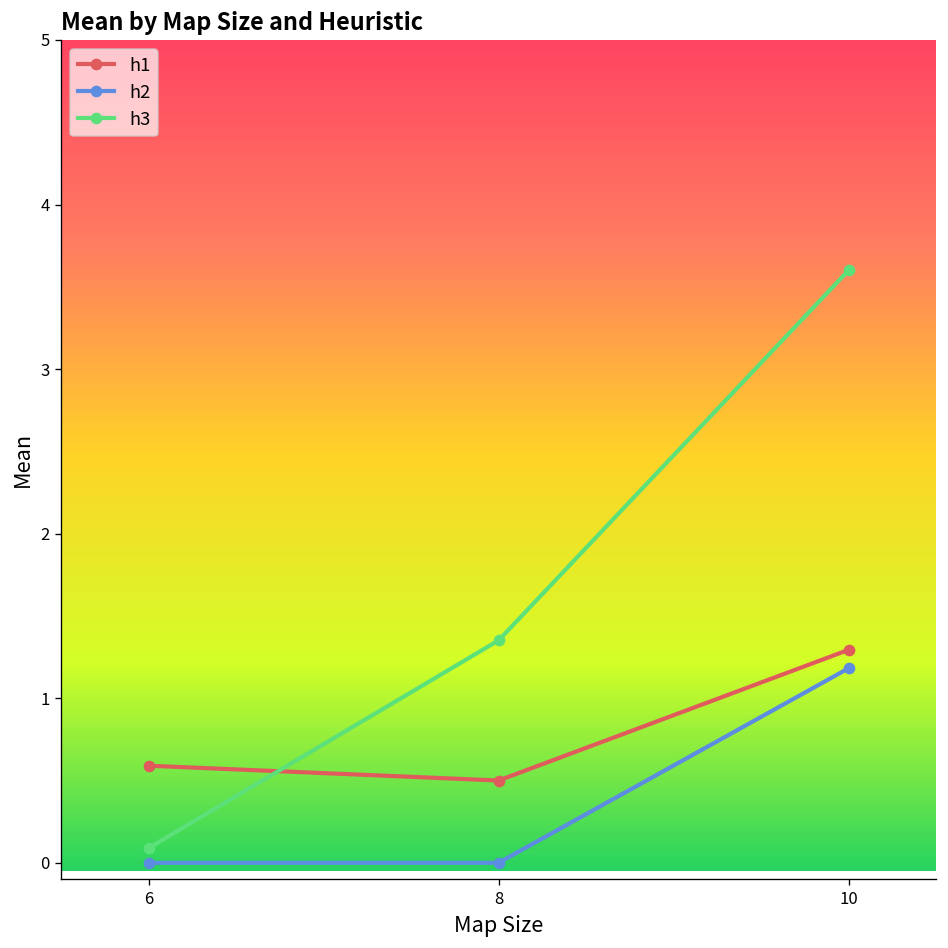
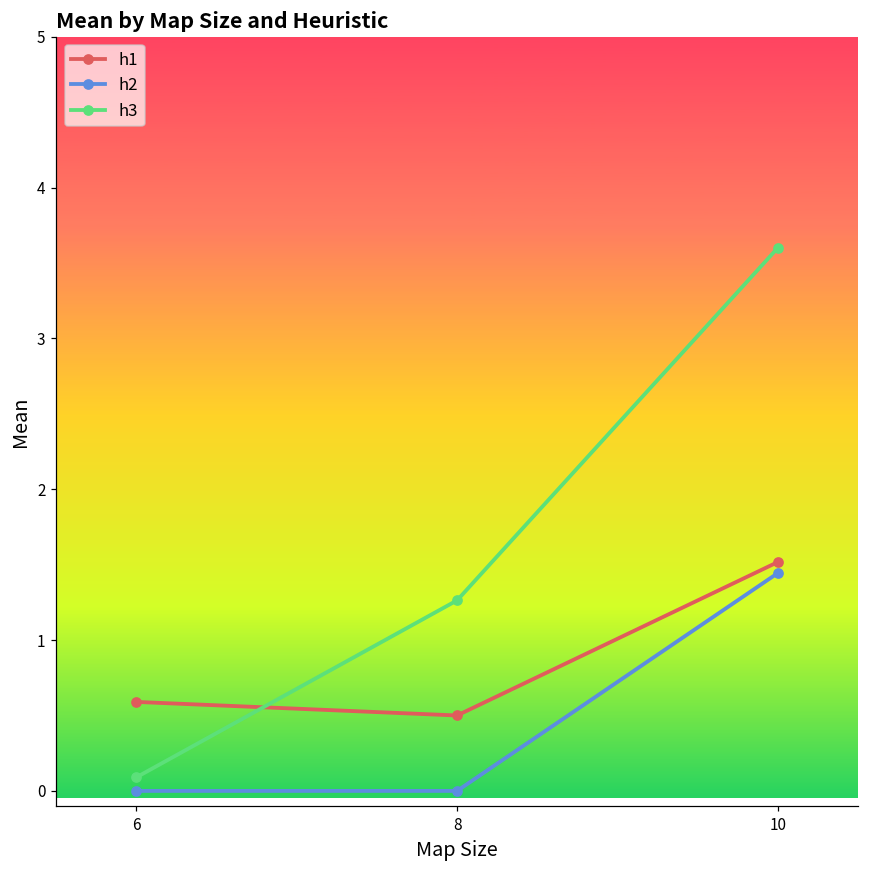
h3, 8: 1.35 -> 1.26
h1, 10: 1.29 -> 1.52
h2, 10: 1.18 -> 1.44
